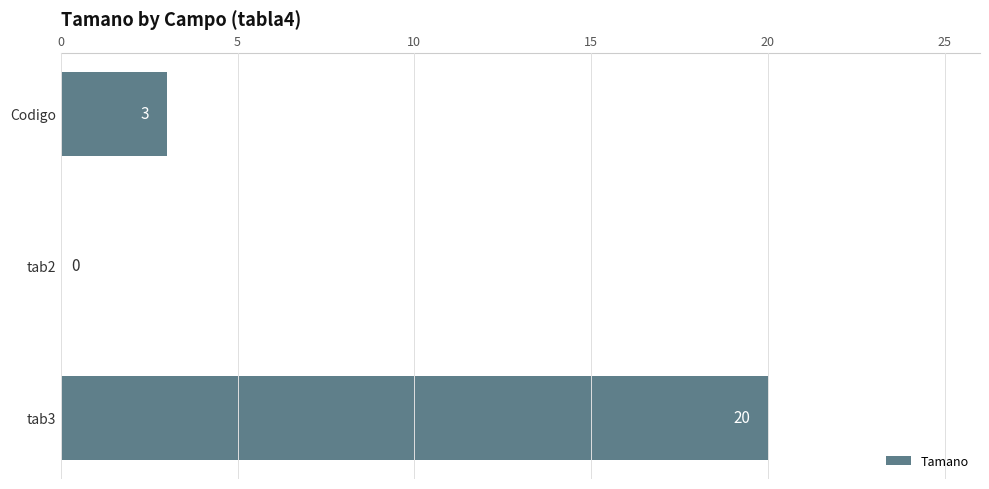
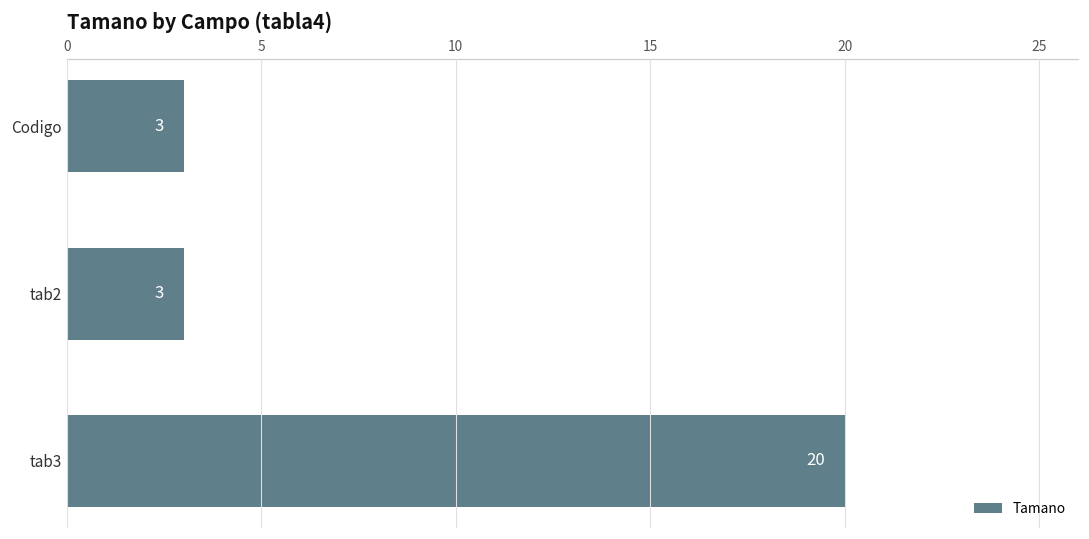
tab2: 0 -> 3
